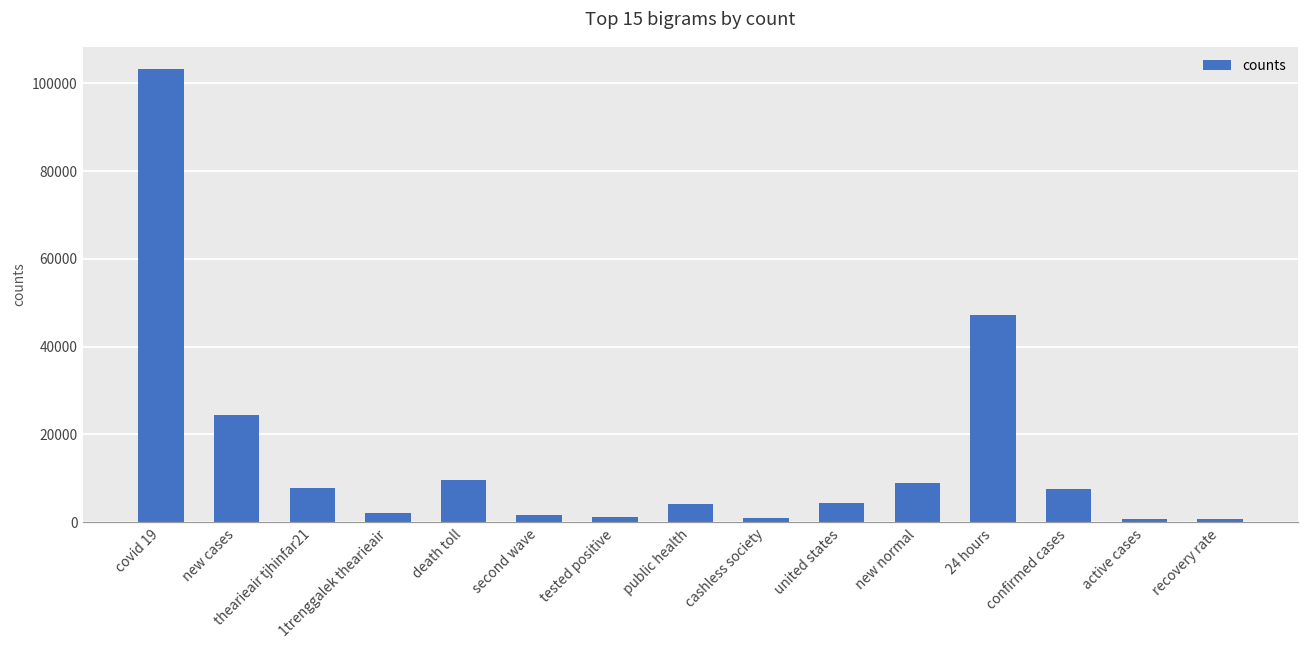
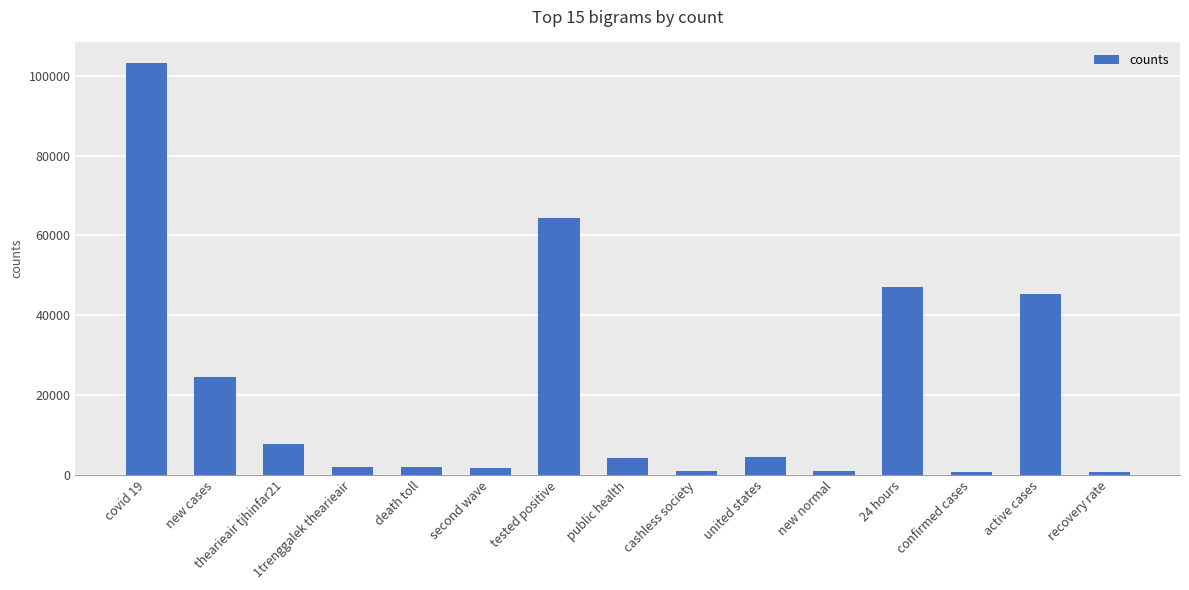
death toll: 10000 -> 2000
tested positive: 1000 -> 64000
new normal: 9000 -> 1000
confirmed cases: 8000 -> 1000
active cases: 1000 -> 45000
